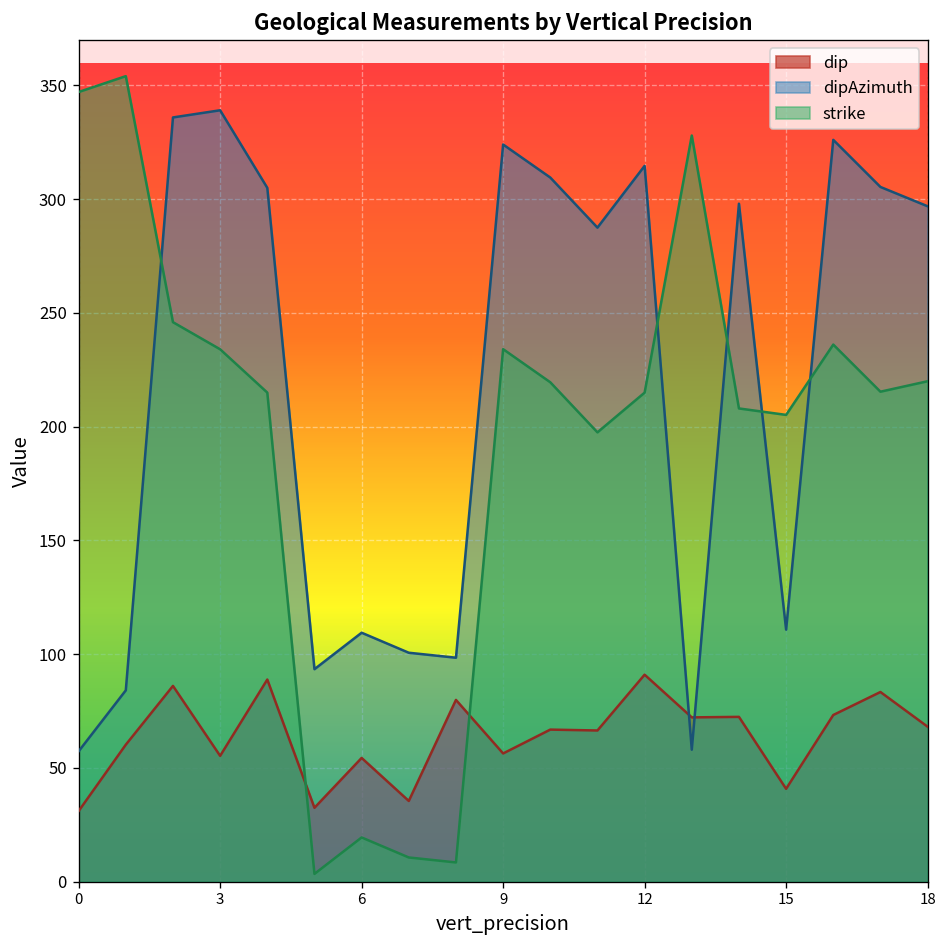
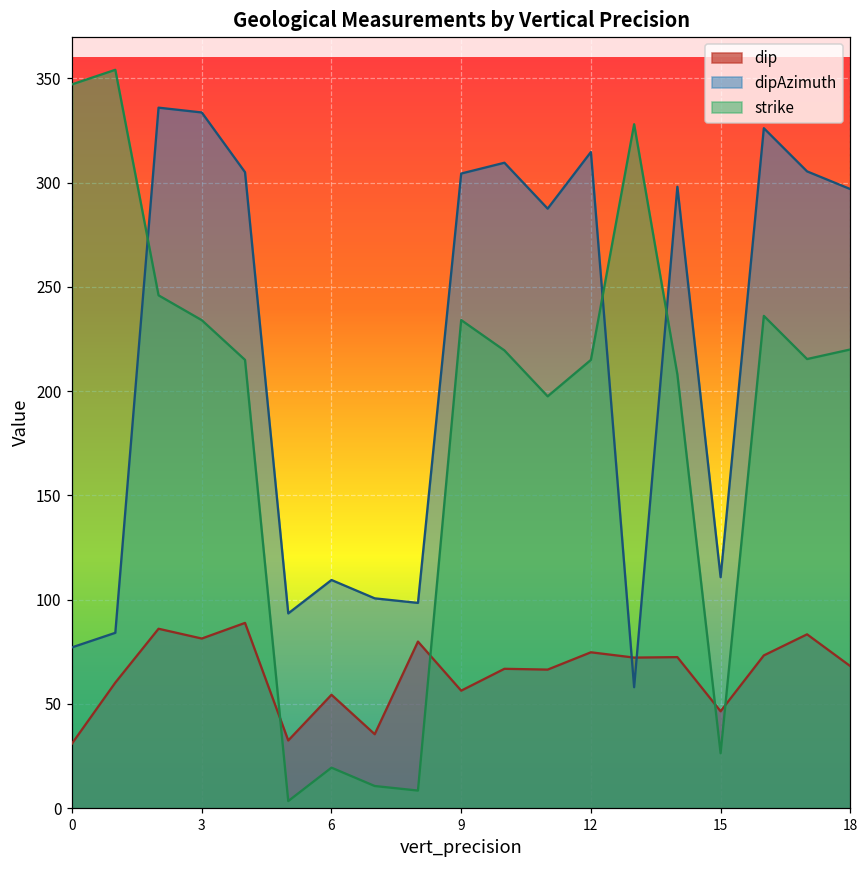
dipAzimuth, 0: 57 -> 77
dip, 3: 55 -> 81
dipAzimuth, 3: 339 -> 334
dipAzimuth, 9: 324 -> 304
dip, 12: 91 -> 75
dip, 15: 41 -> 46
strike, 15: 205 -> 26
